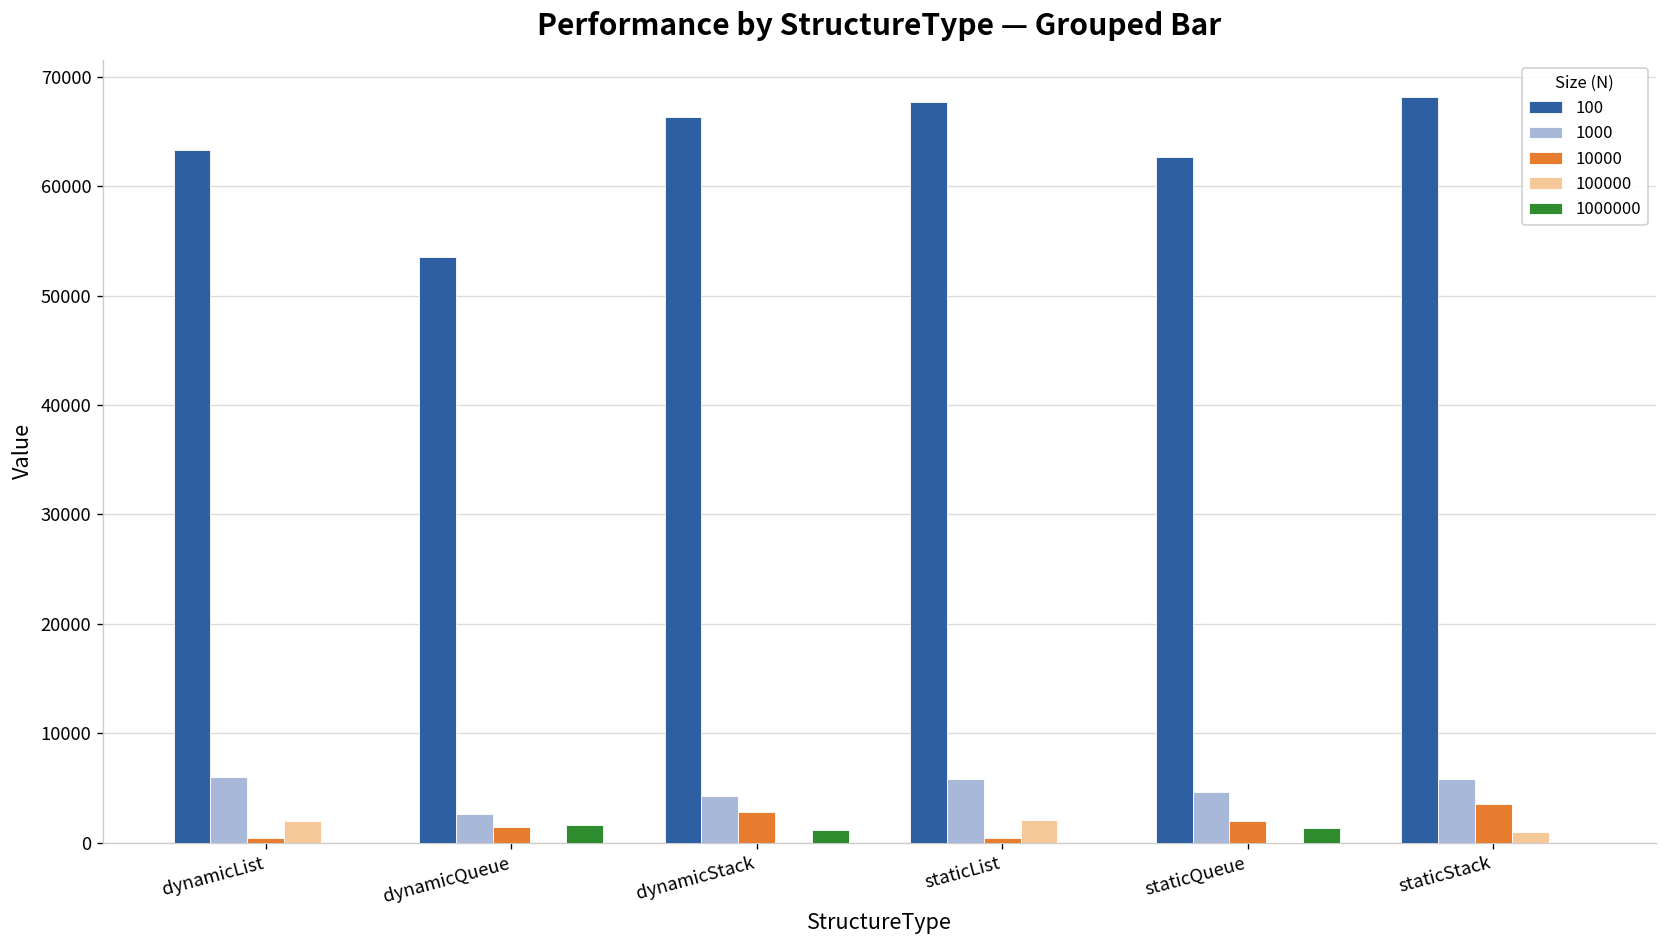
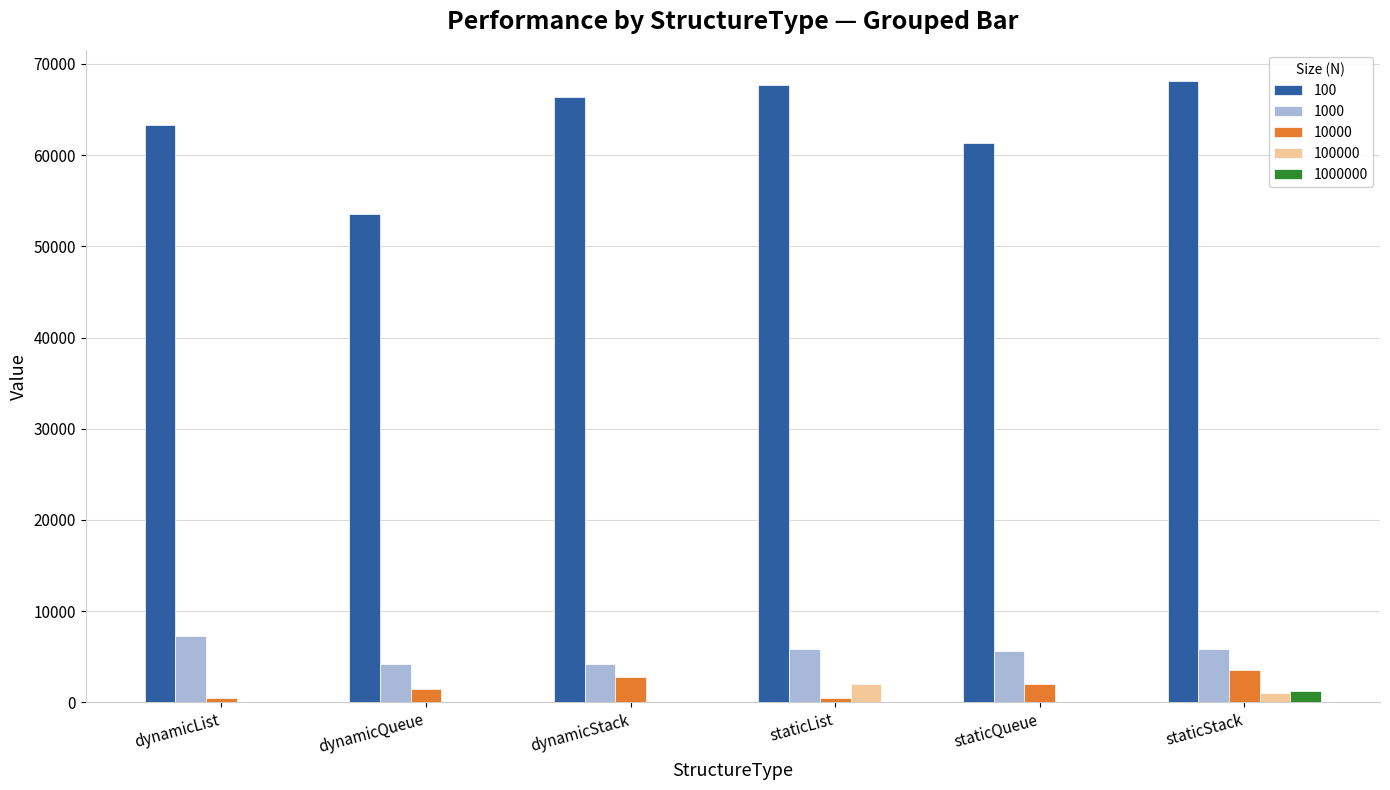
1000, dynamicList: 6000 -> 7000
100000, dynamicList: 2000 -> 0
1000, dynamicQueue: 3000 -> 4000
1000000, dynamicQueue: 2000 -> 0
1000000, dynamicStack: 1000 -> 0
100, staticQueue: 63000 -> 61000
1000, staticQueue: 5000 -> 6000
1000000, staticQueue: 1000 -> 0
1000000, staticStack: 0 -> 1000
